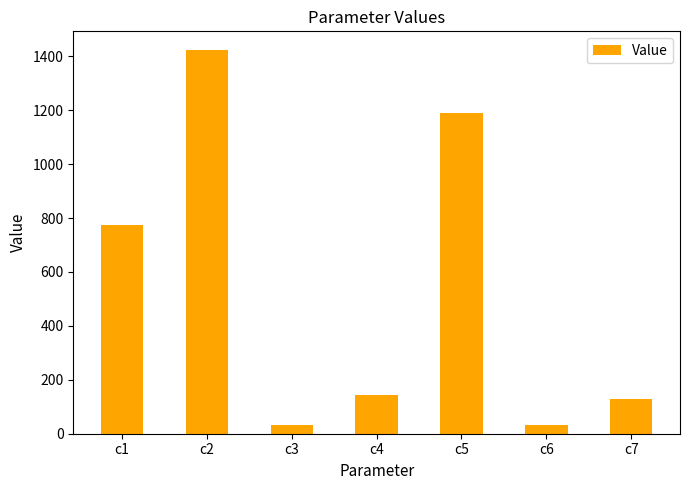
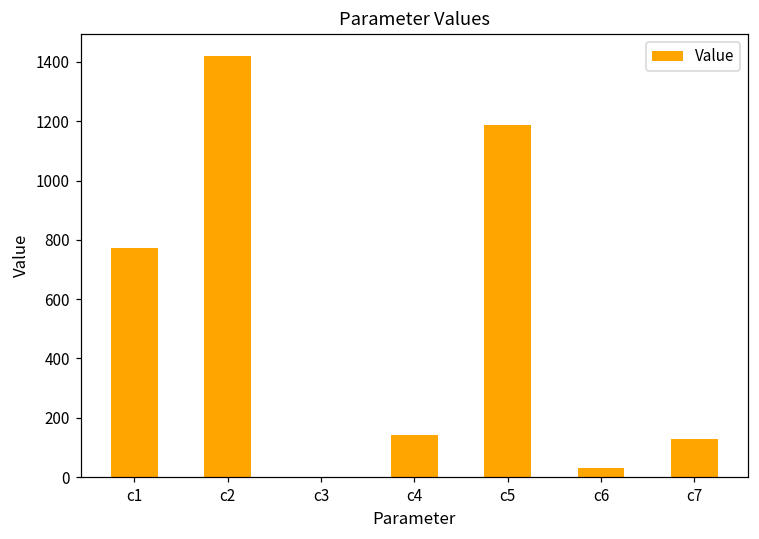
c3: 30 -> 0
